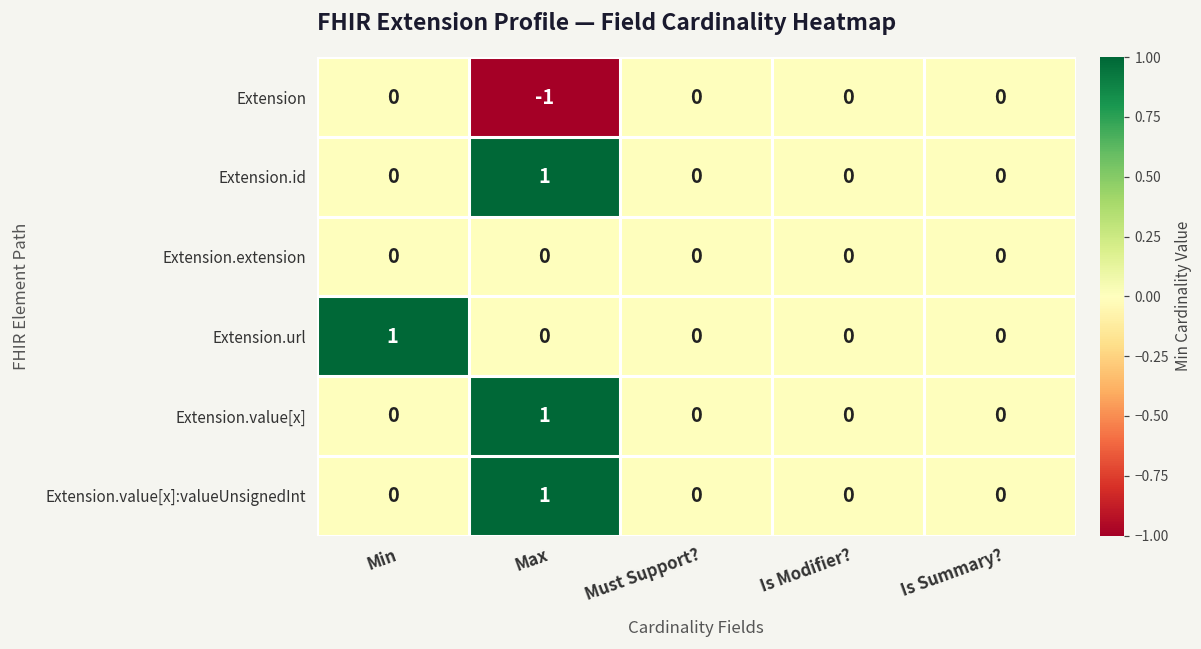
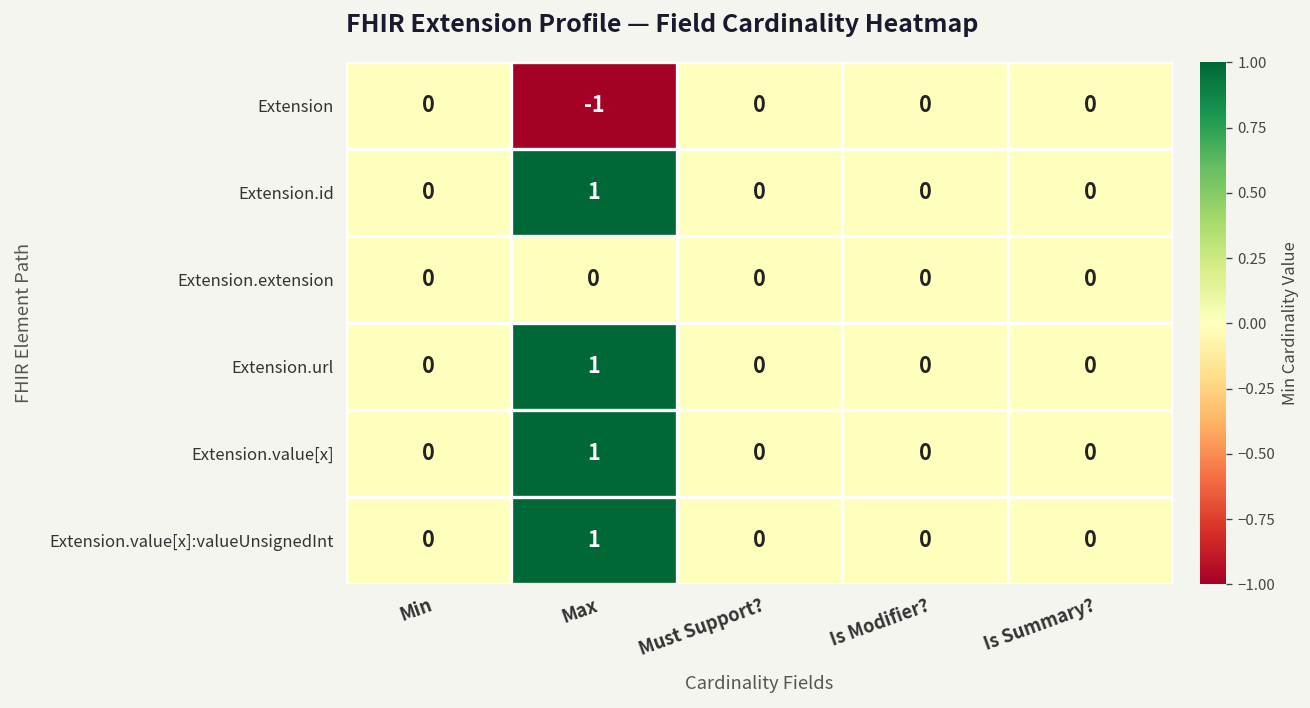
Extension.url, Min: 1 -> 0
Extension.url, Max: 0 -> 1
